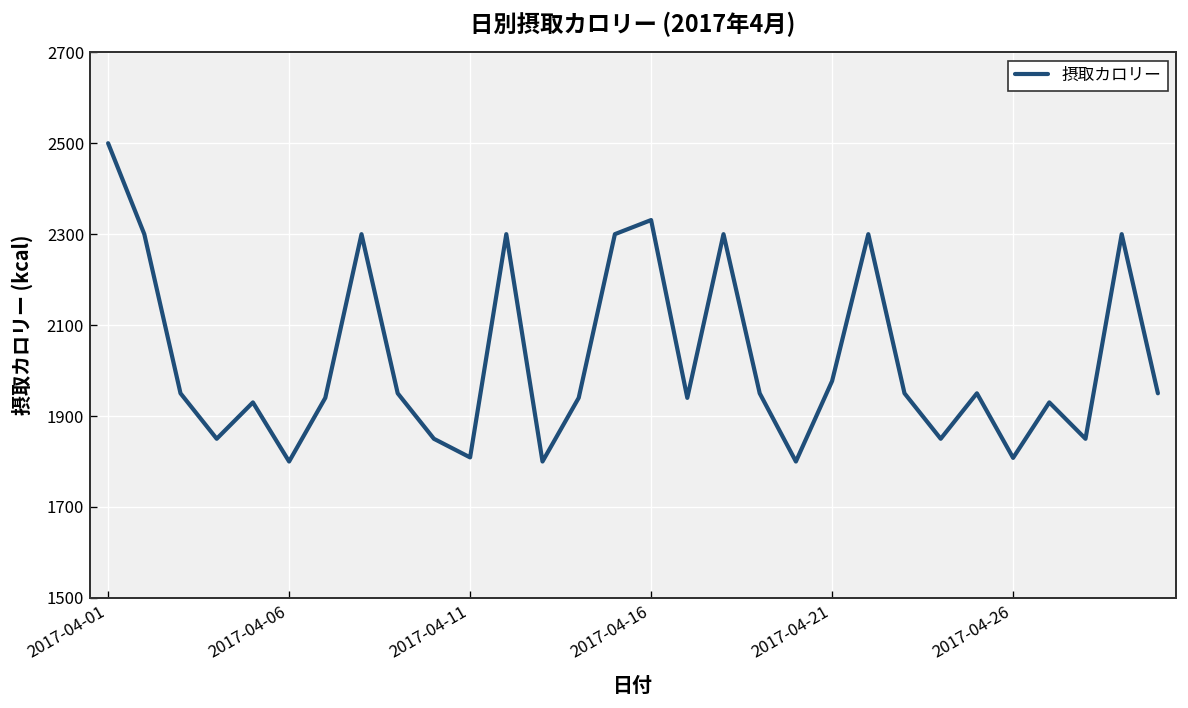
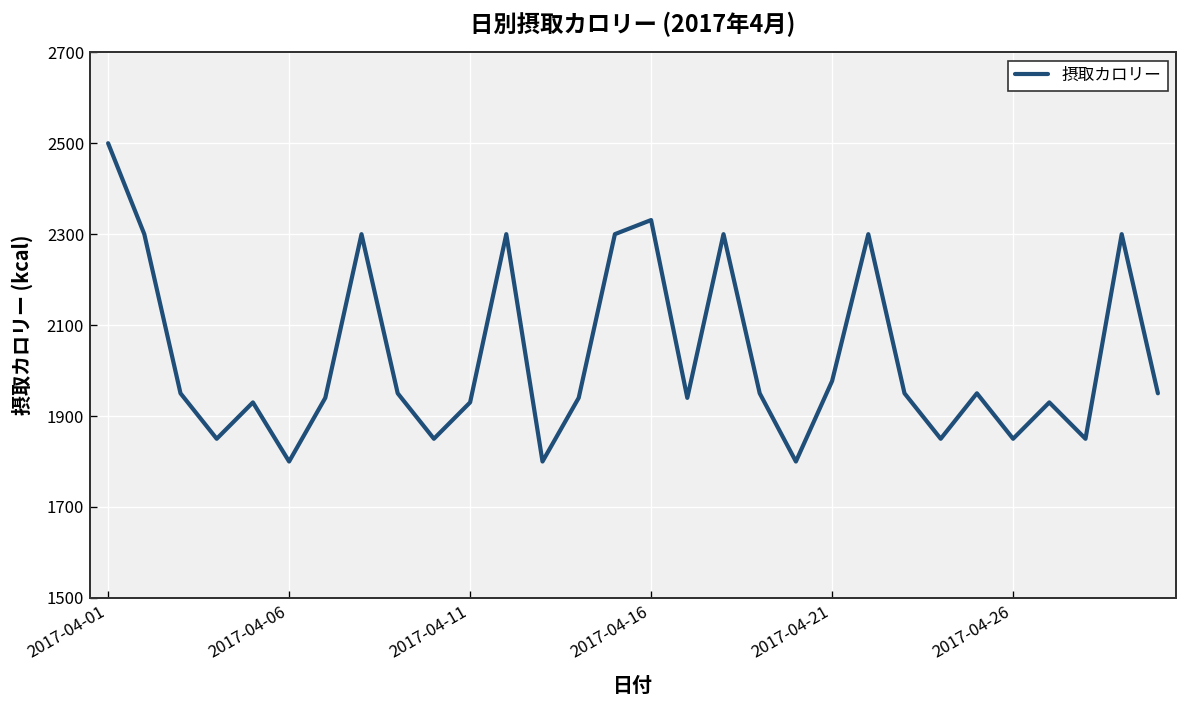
2017-04-11: 1810 -> 1930
2017-04-26: 1810 -> 1850
